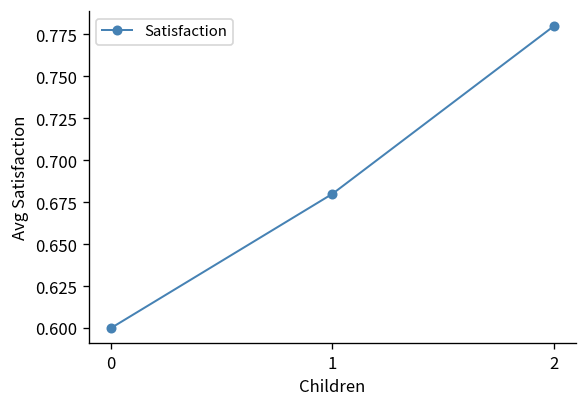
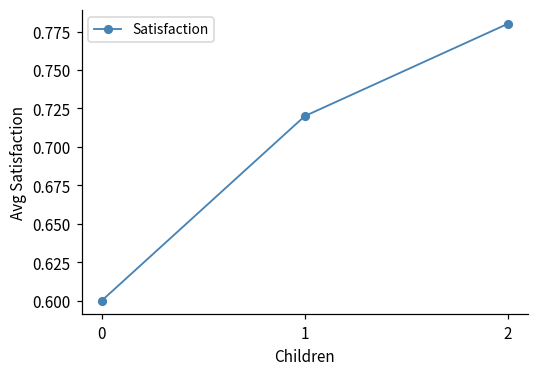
1: 0.68 -> 0.72
